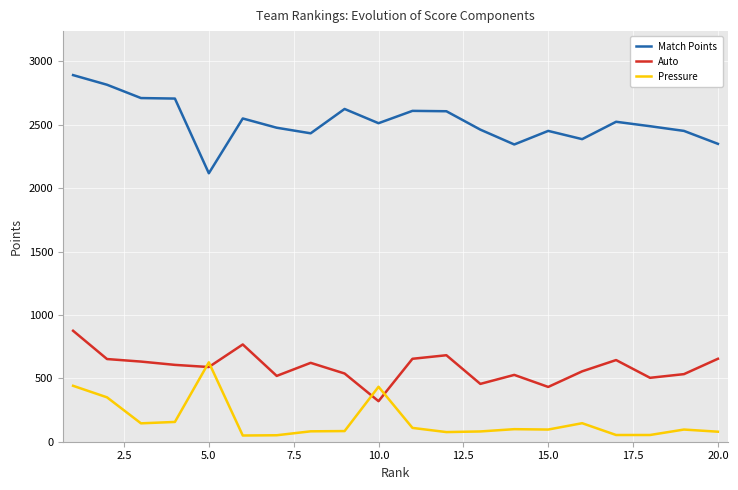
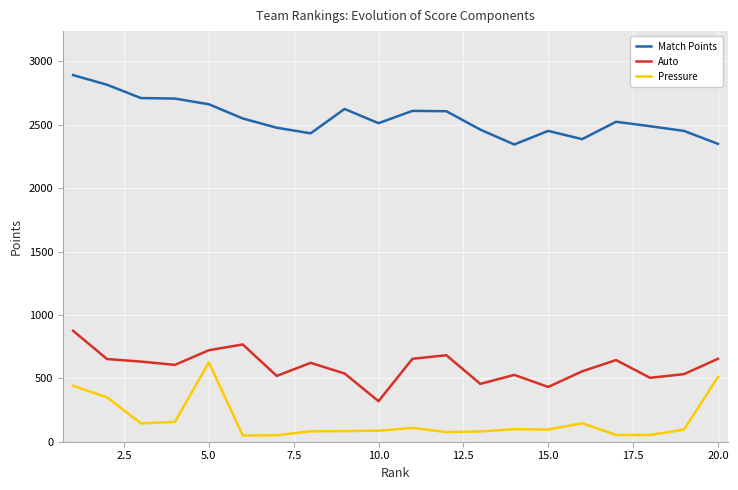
Match Points, 5.0: 2120 -> 2660
Auto, 5.0: 590 -> 720
Pressure, 10.0: 430 -> 90
Pressure, 20.0: 80 -> 510
